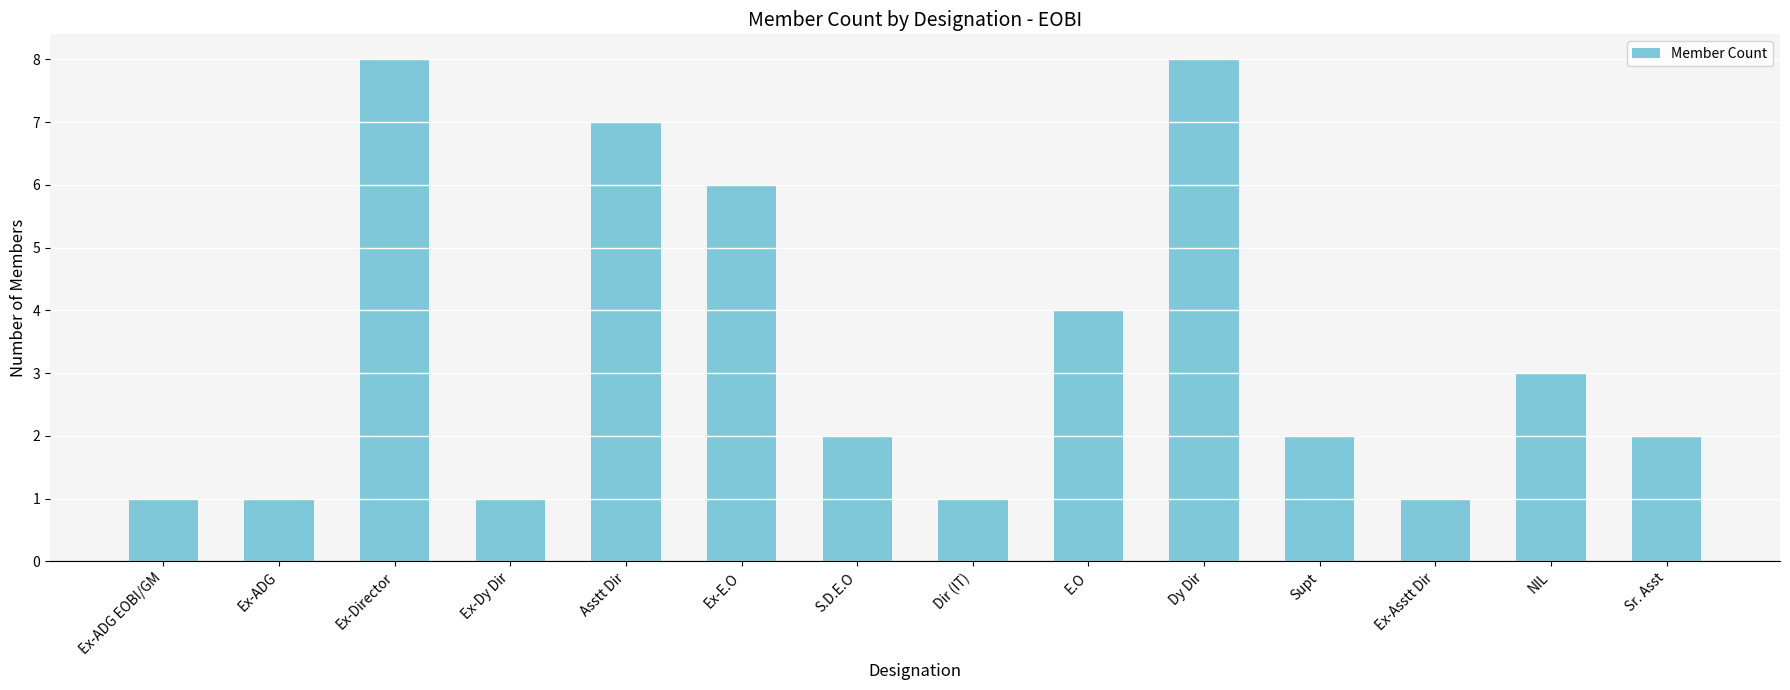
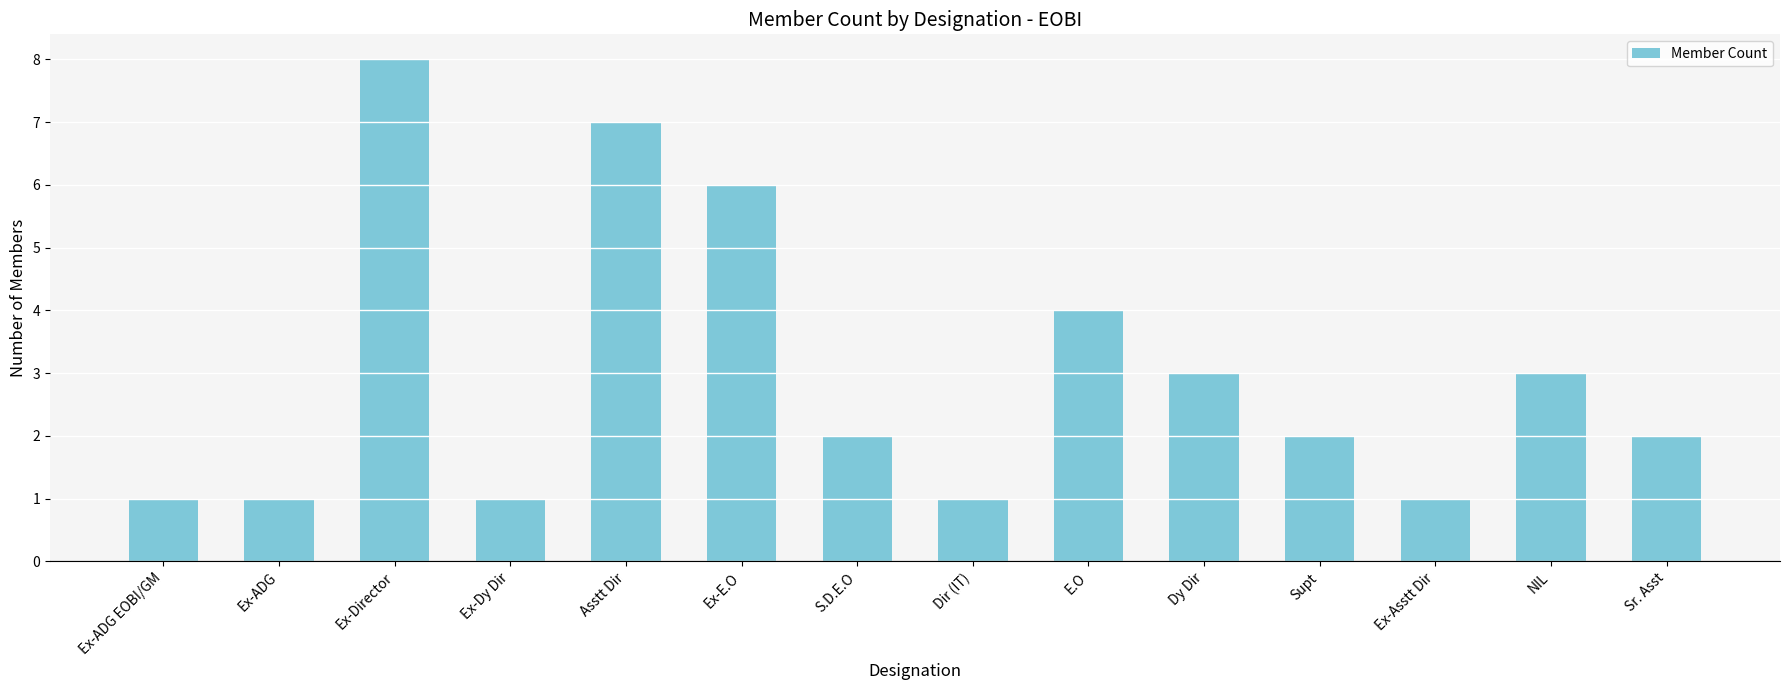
Dy Dir: 8 -> 3
